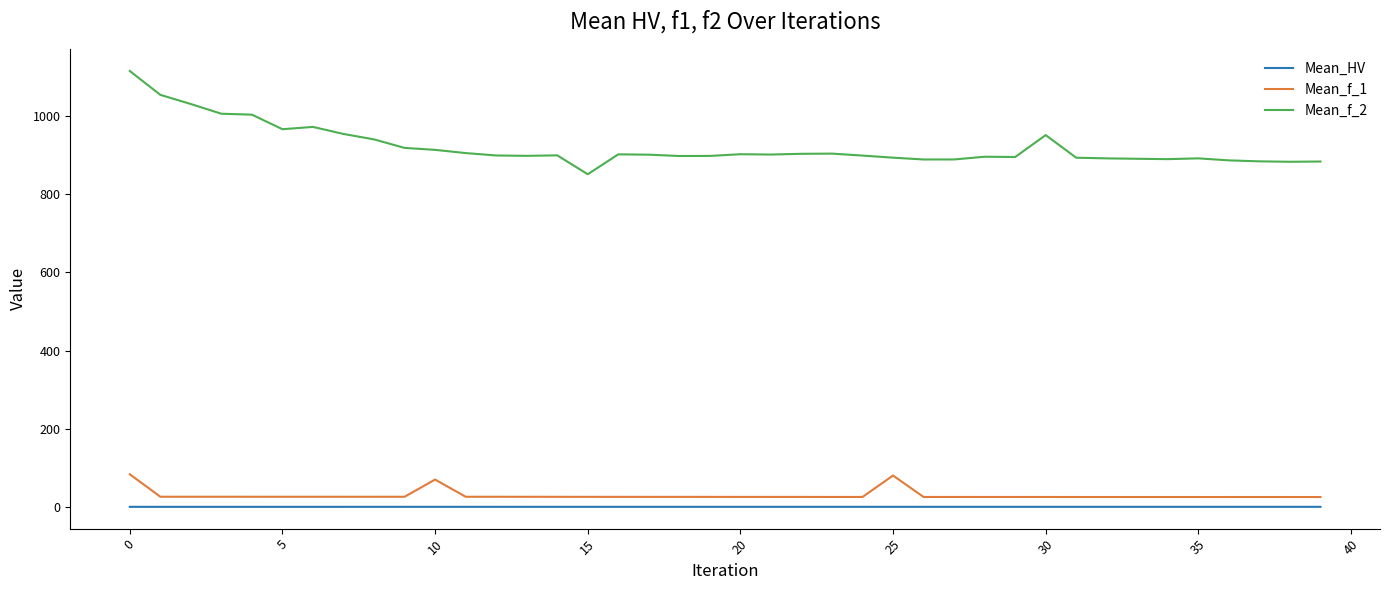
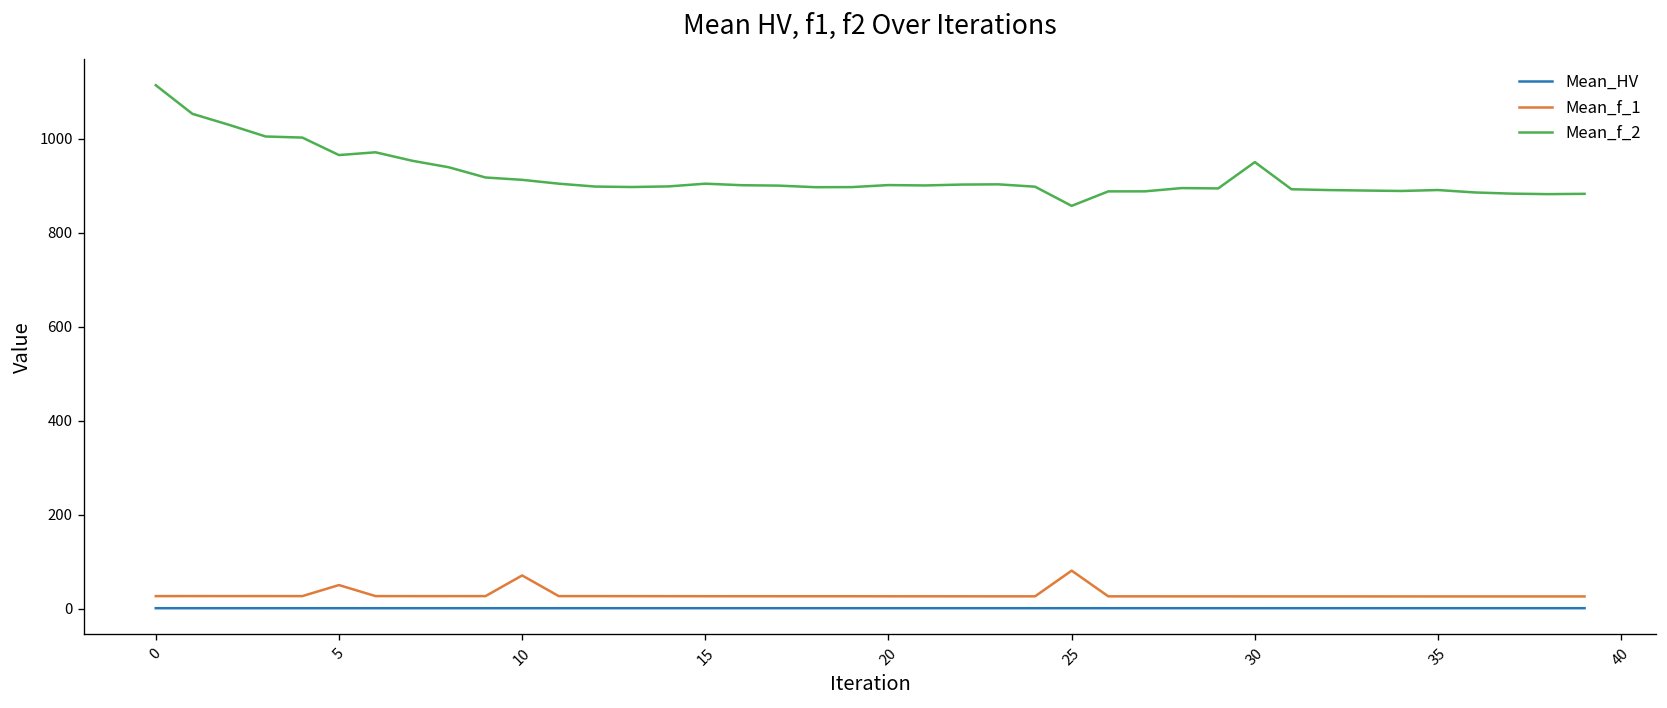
Mean_f_1, 0: 80 -> 30
Mean_f_1, 5: 30 -> 50
Mean_f_2, 15: 850 -> 900
Mean_f_2, 25: 890 -> 860
